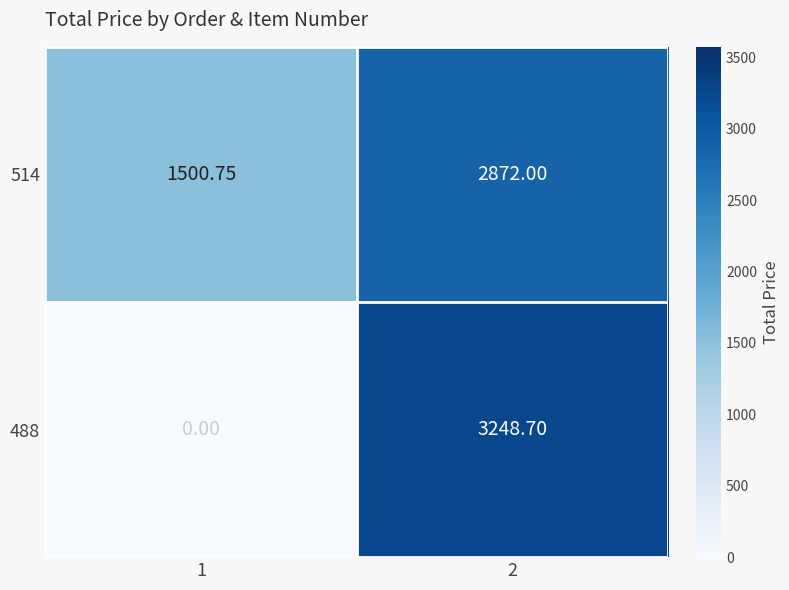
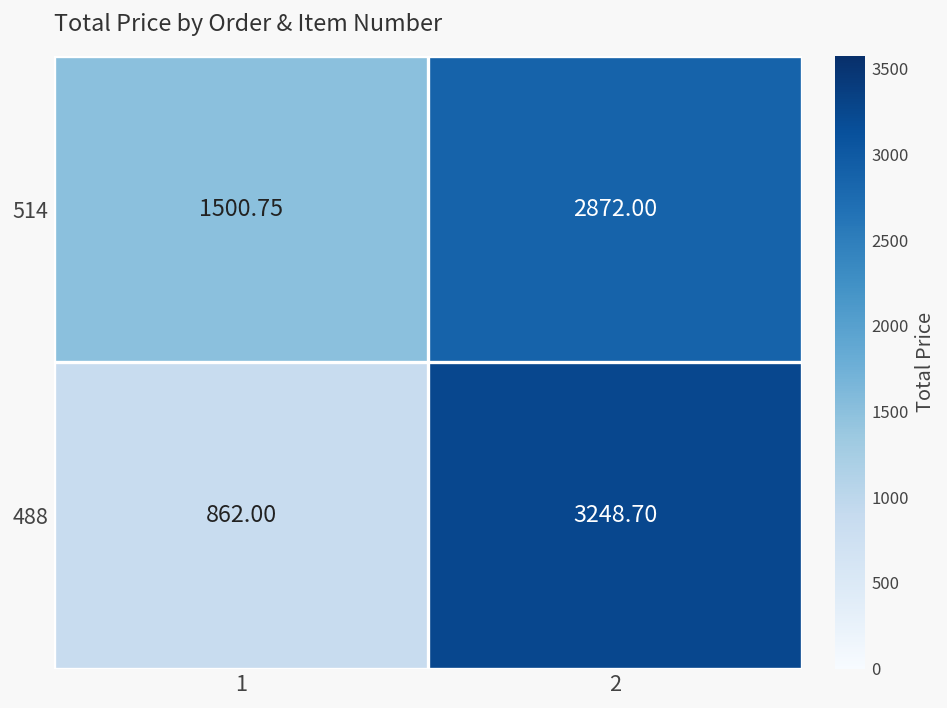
488, 1: 0.00 -> 862.00
